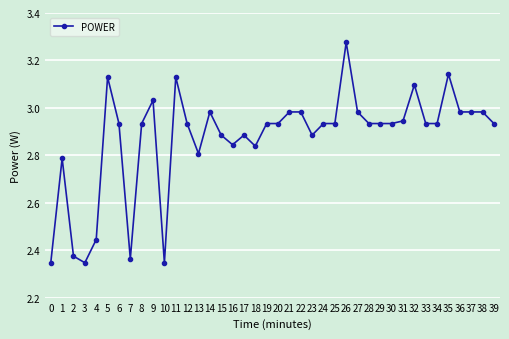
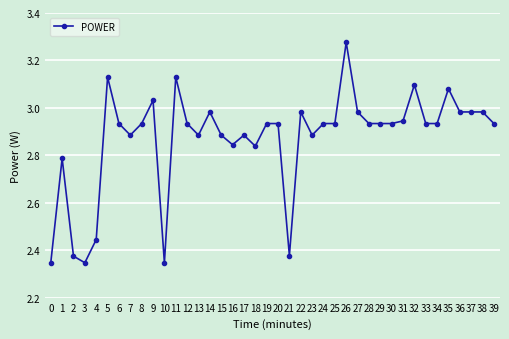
7: 2.36 -> 2.89
13: 2.81 -> 2.89
21: 2.98 -> 2.38
35: 3.14 -> 3.08
